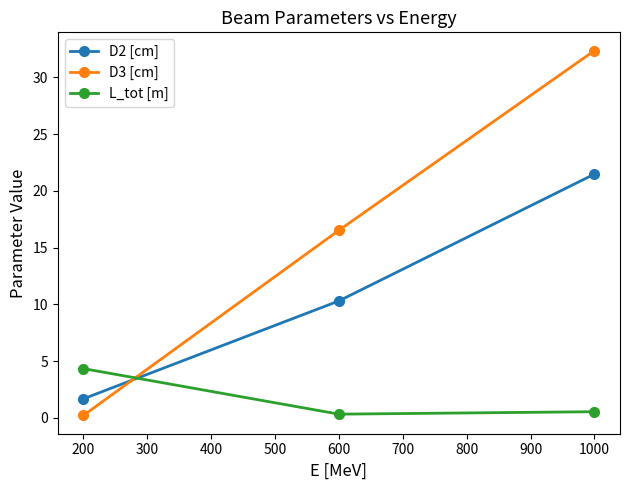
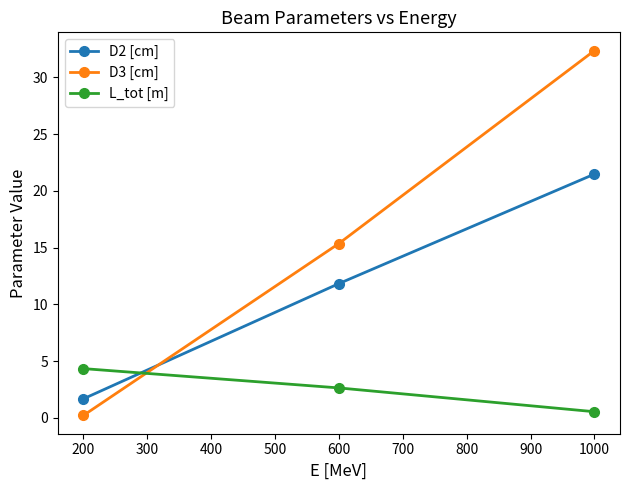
D2 [cm], 600: 10.3 -> 11.8
D3 [cm], 600: 16.5 -> 15.4
L_tot [m], 600: 0.3 -> 2.6
